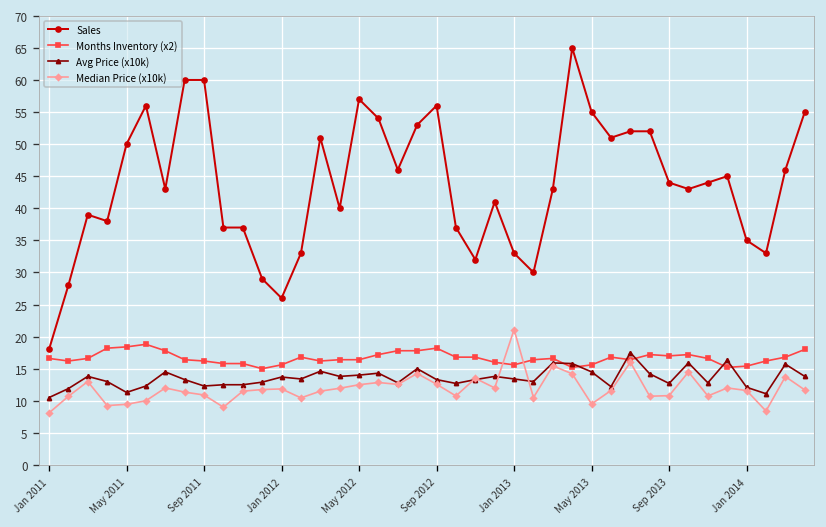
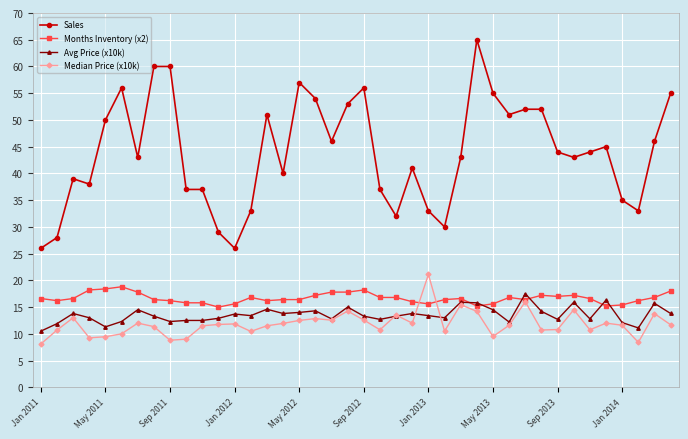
Sales, Jan 2011: 18 -> 26
Median Price (x10k), Sep 2011: 11 -> 9
